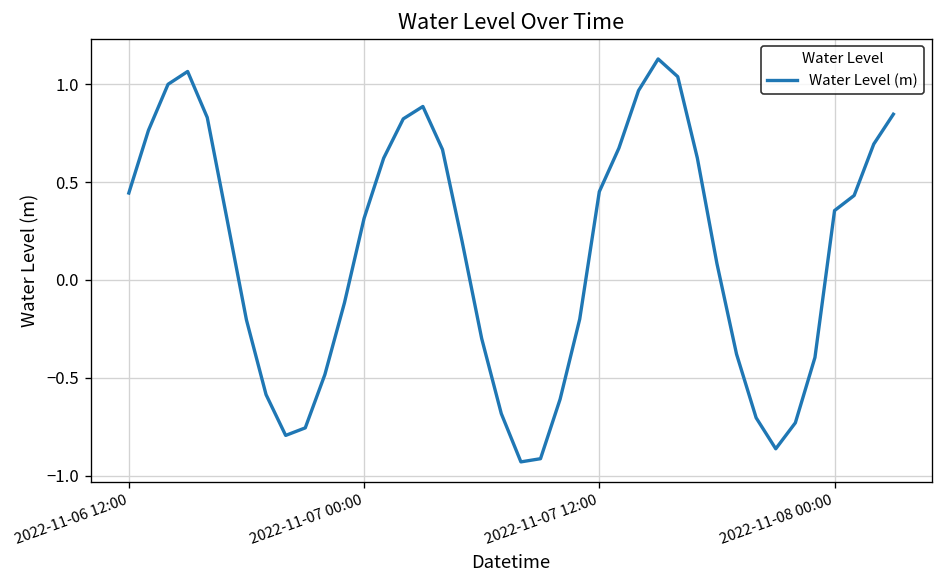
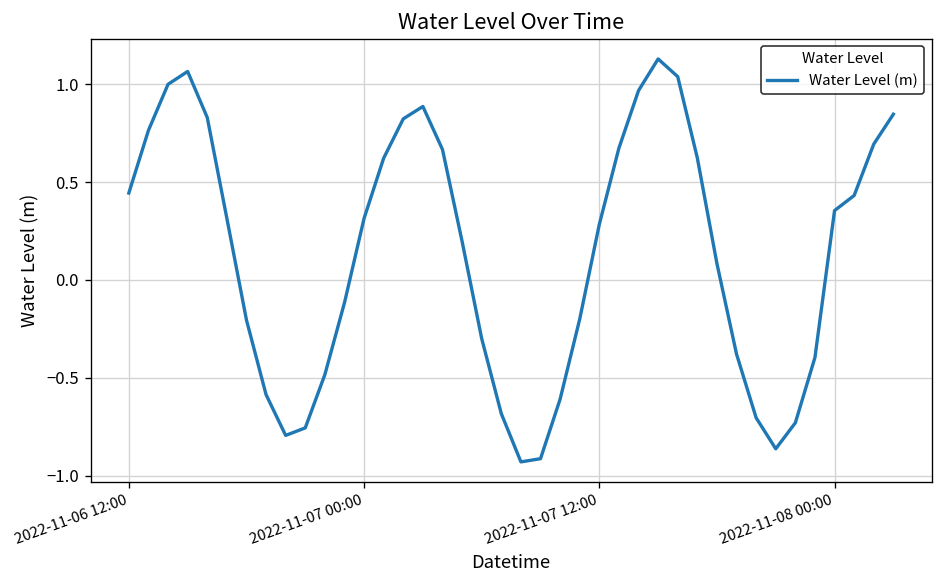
2022-11-07 12:00: 0.45 -> 0.28
